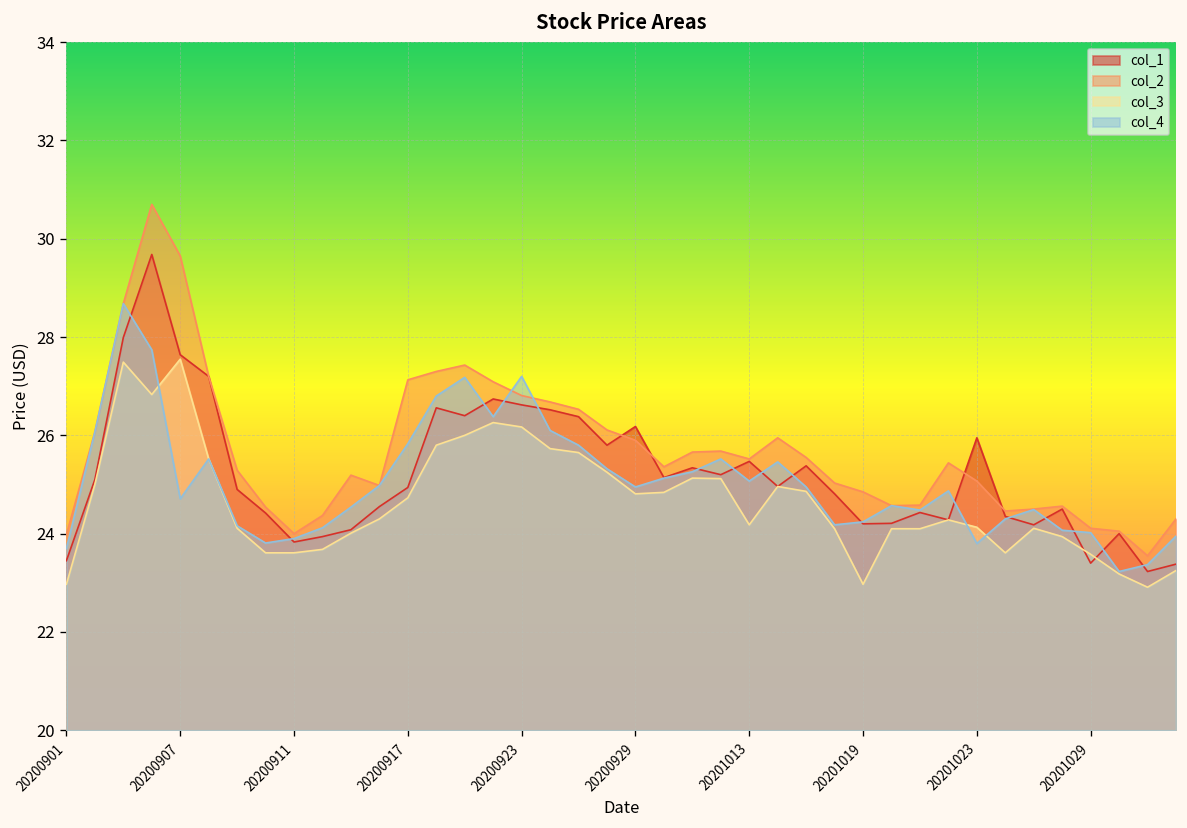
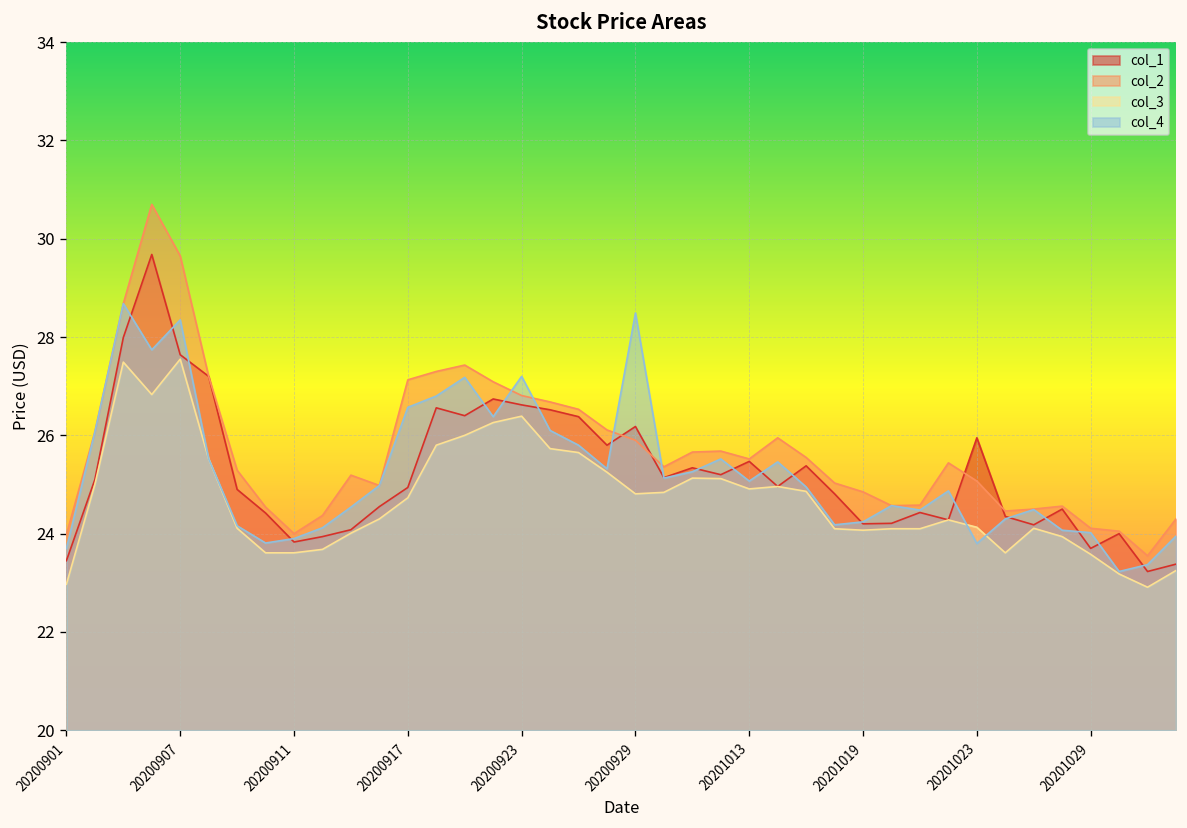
col_4, 20200907: 24.7 -> 28.4
col_4, 20200917: 25.8 -> 26.6
col_3, 20200923: 26.2 -> 26.4
col_4, 20200929: 25.0 -> 28.5
col_3, 20201013: 24.2 -> 24.9
col_3, 20201019: 23.0 -> 24.1
col_1, 20201029: 23.4 -> 23.7
